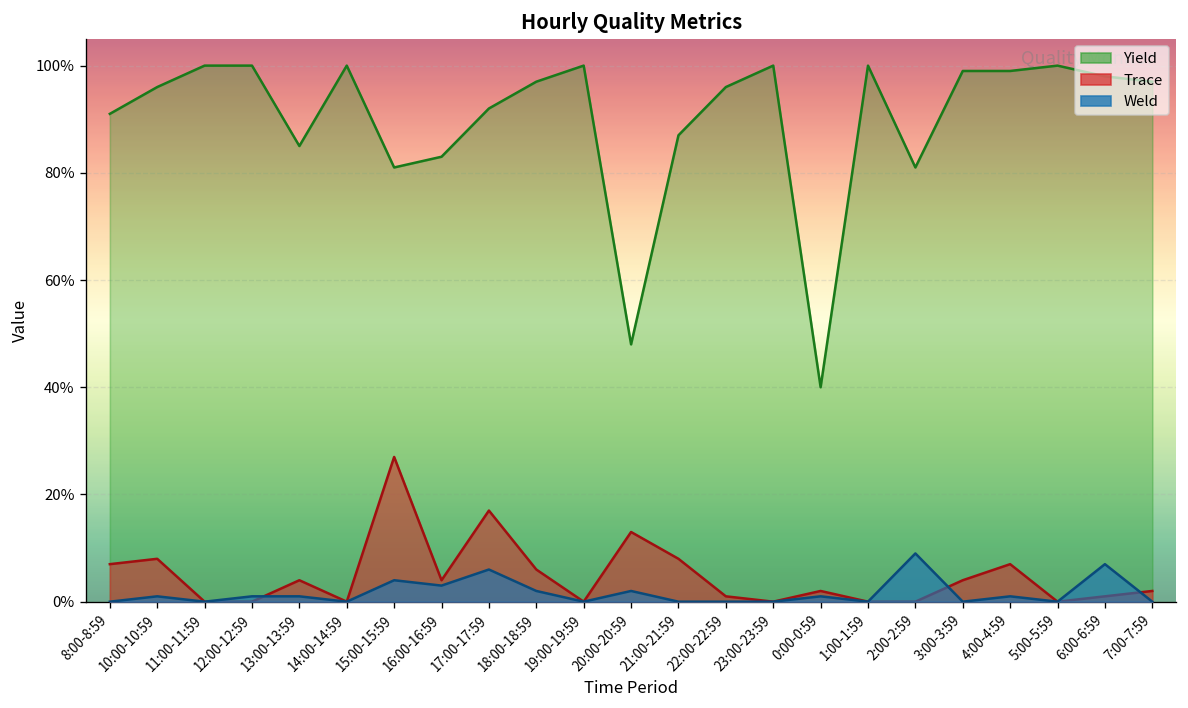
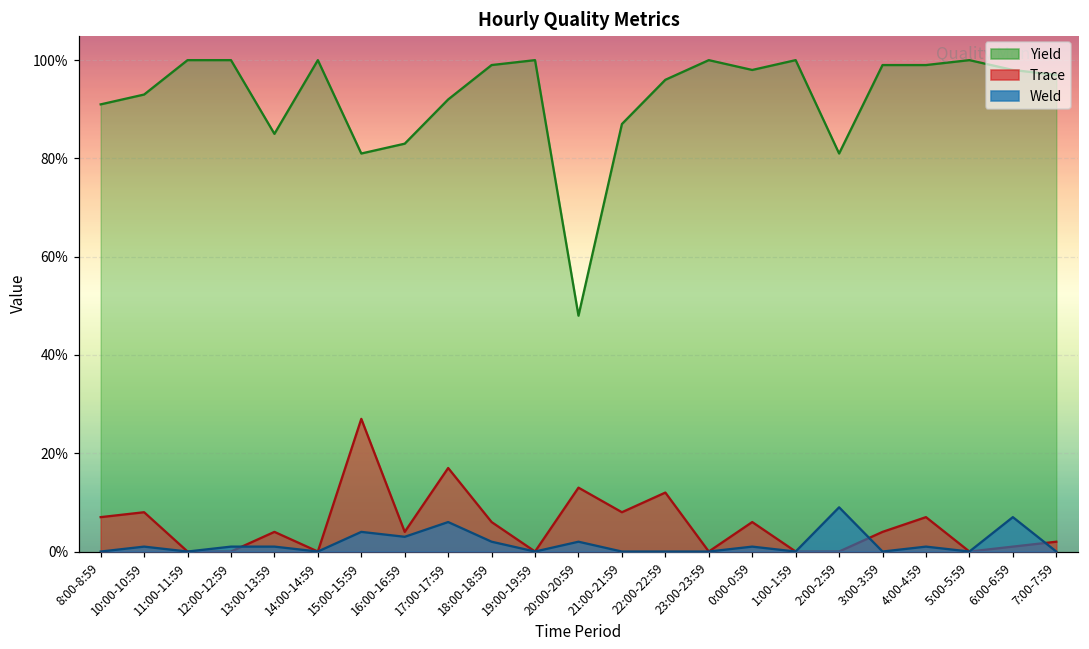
Yield, 10:00-10:59: 96% -> 93%
Yield, 18:00-18:59: 97% -> 99%
Trace, 22:00-22:59: 1% -> 12%
Yield, 0:00-0:59: 40% -> 98%
Trace, 0:00-0:59: 2% -> 6%
